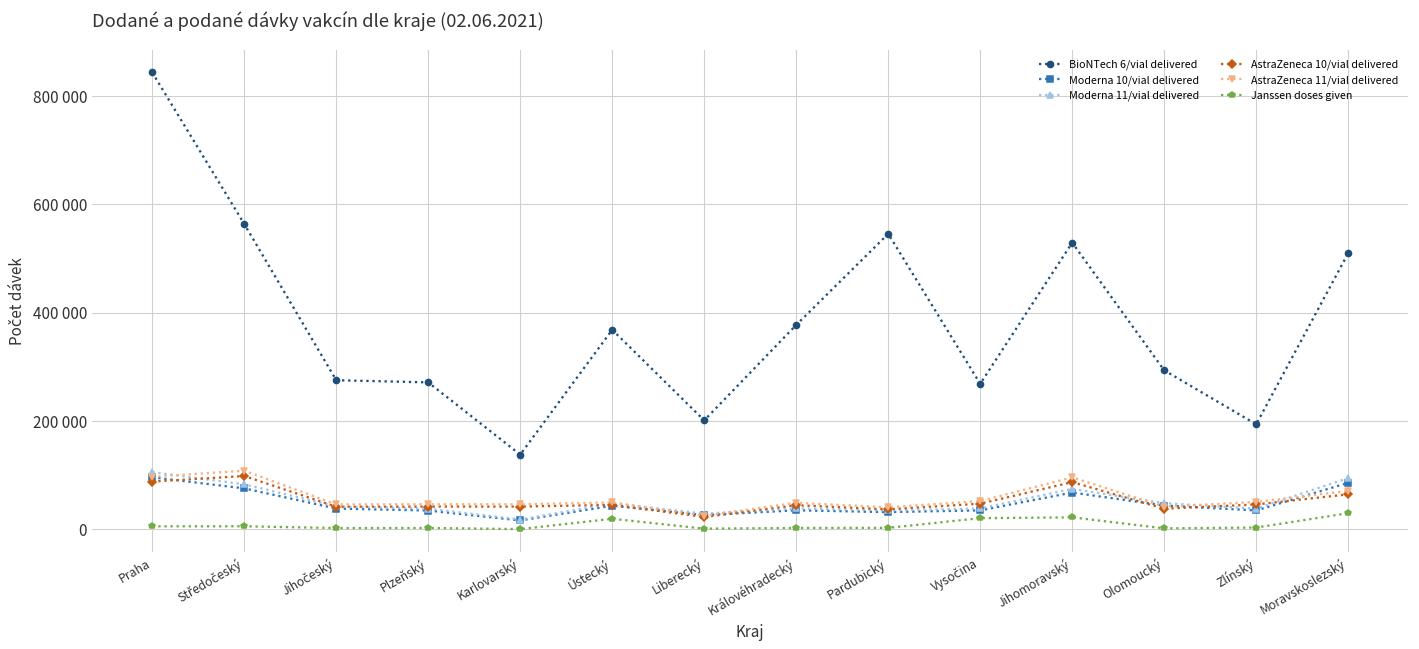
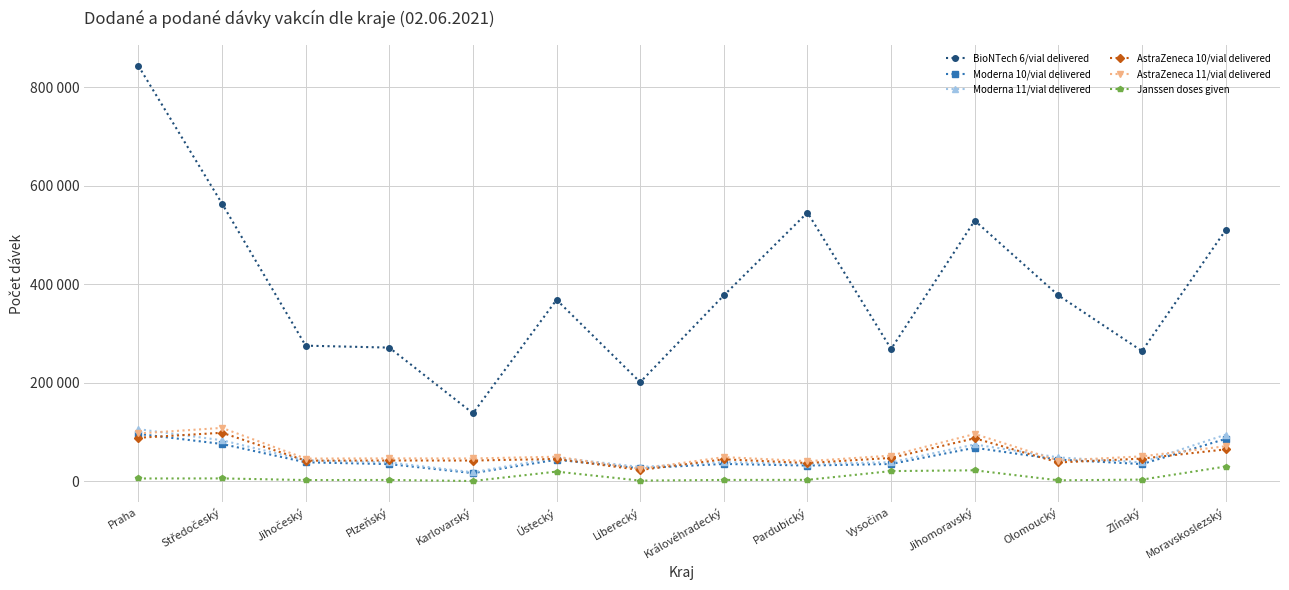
BioNTech 6/vial delivered, Olomoucký: 290000 -> 380000
BioNTech 6/vial delivered, Zlínský: 190000 -> 260000
